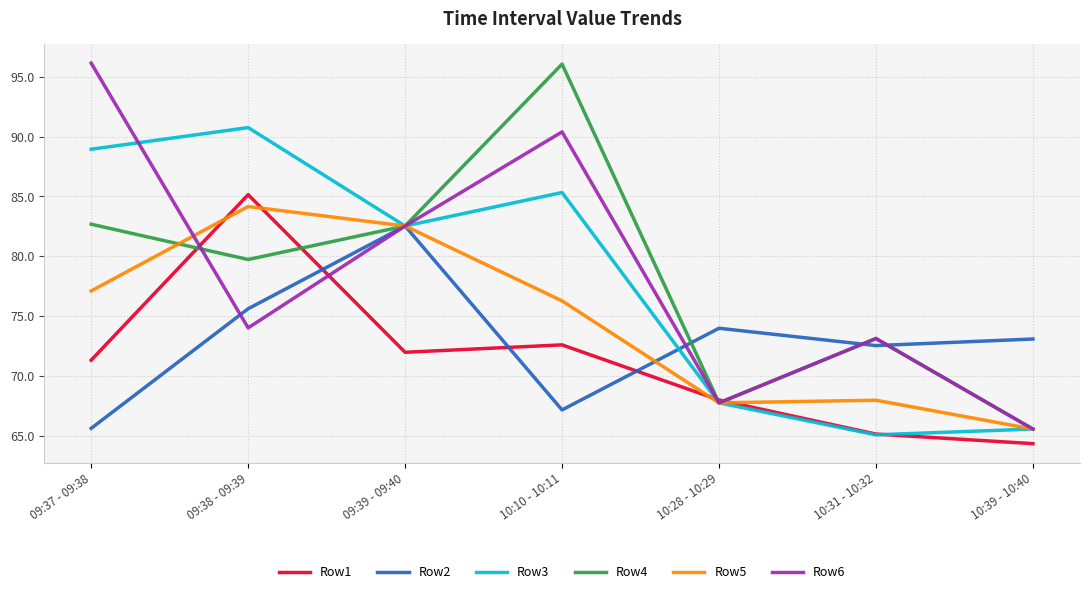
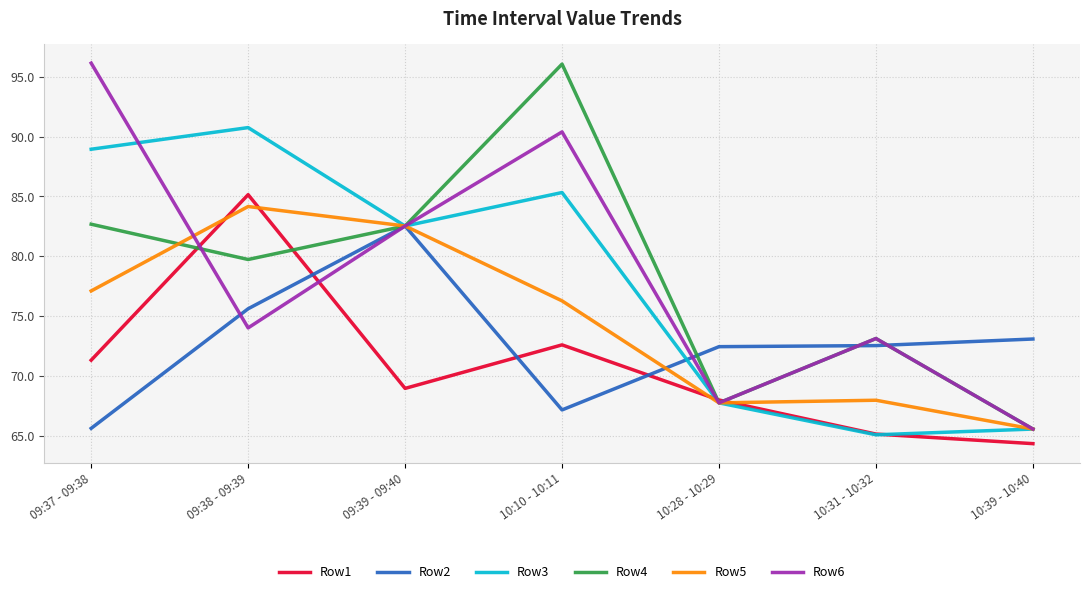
Row1, 09:39 - 09:40: 72.0 -> 68.9
Row2, 10:28 - 10:29: 74.0 -> 72.4
